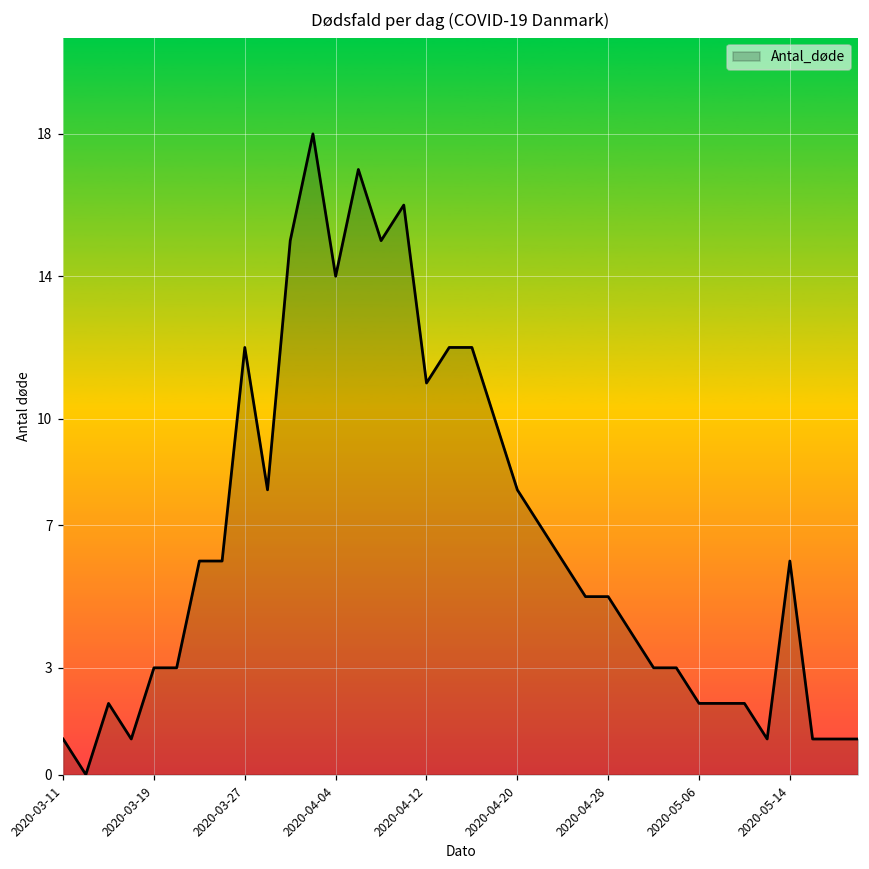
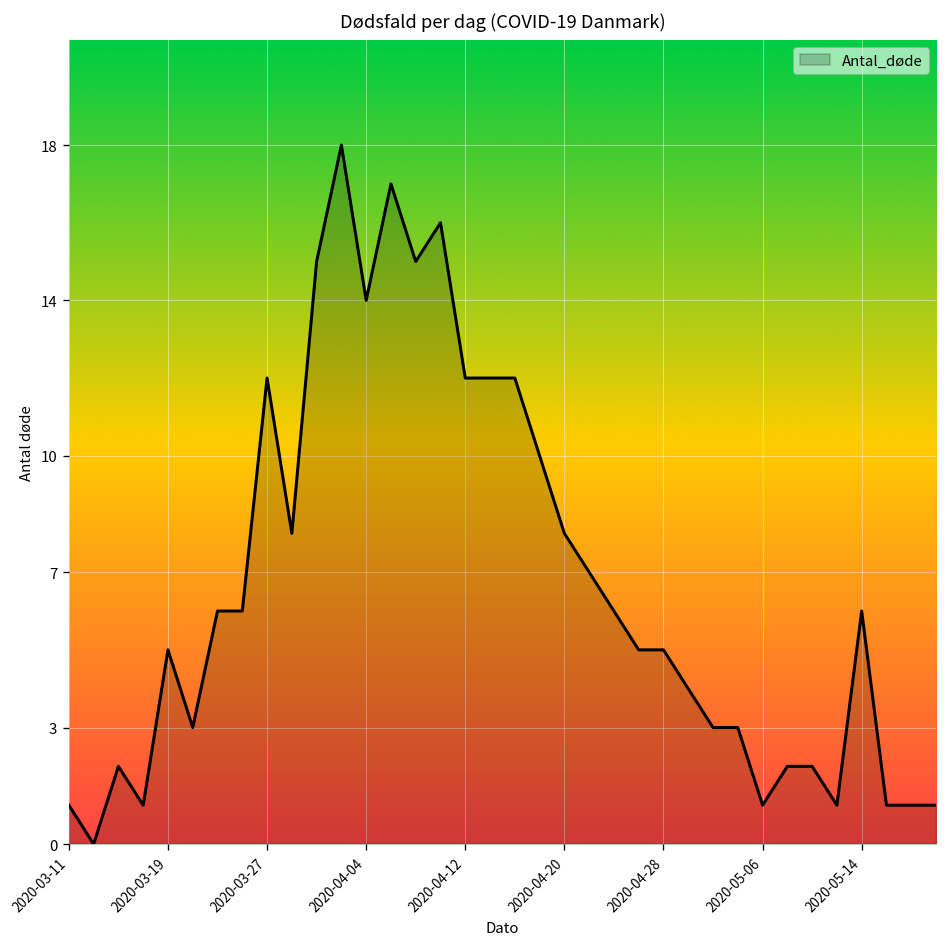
2020-03-19: 3 -> 5
2020-04-12: 11 -> 12
2020-05-06: 2 -> 1
